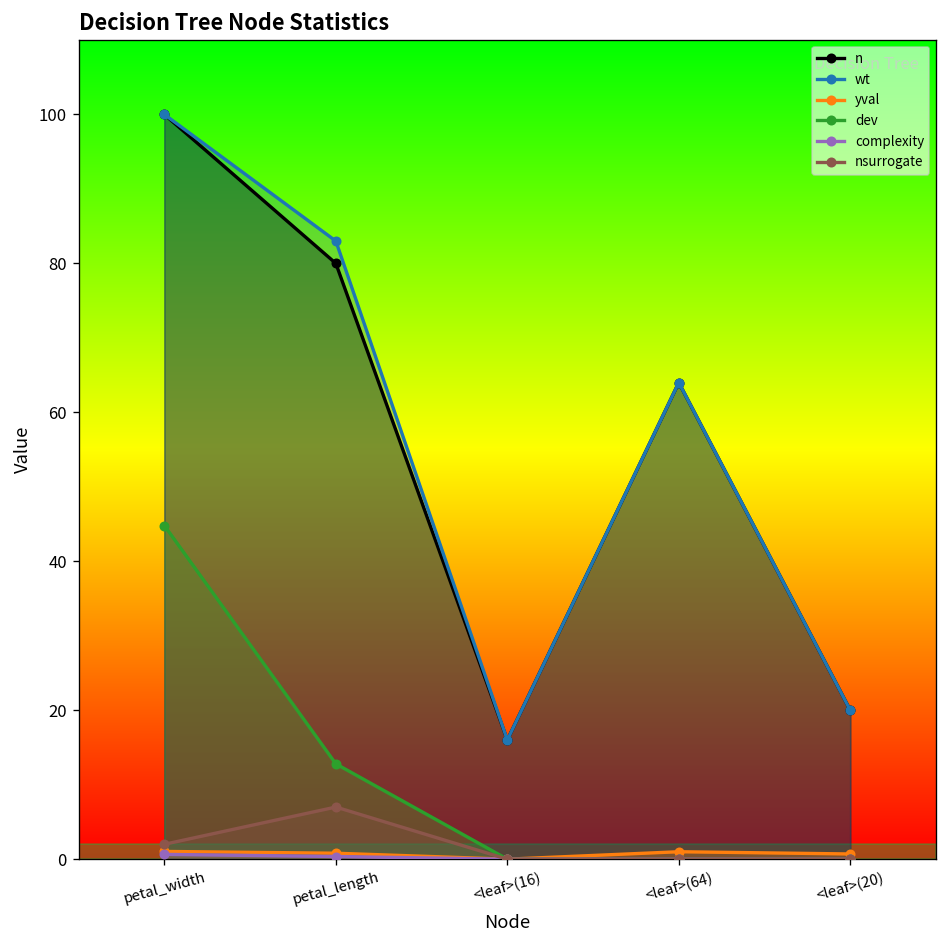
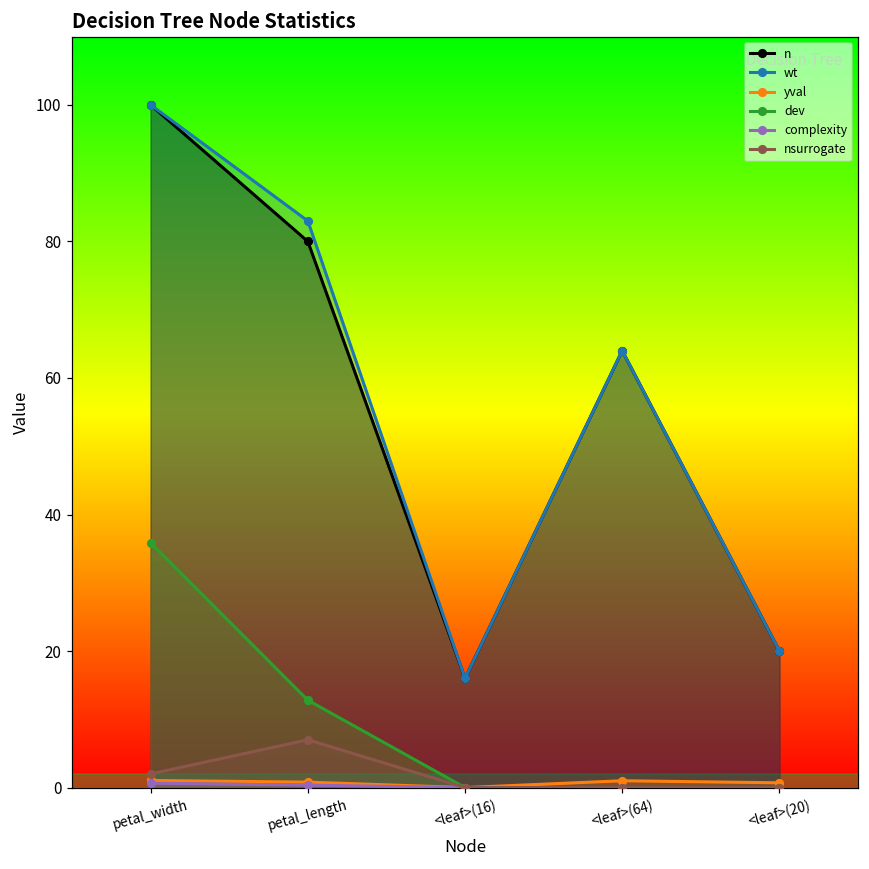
dev, petal_width: 45 -> 36
